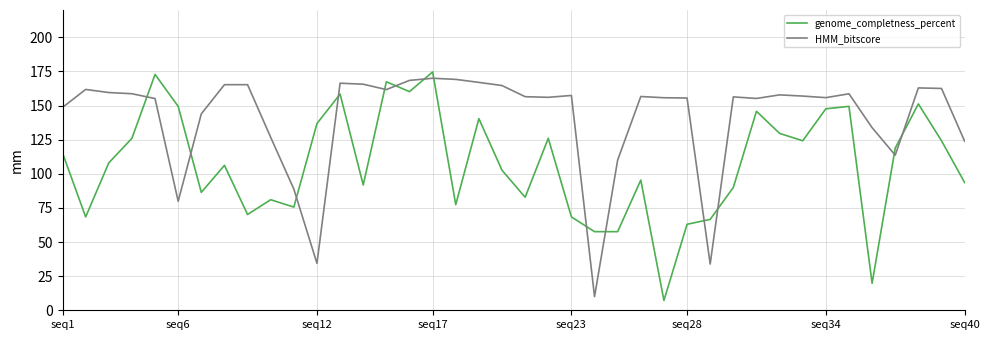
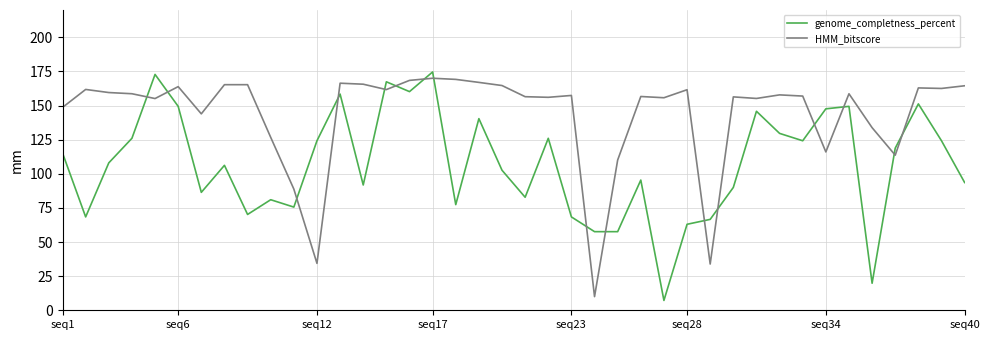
HMM_bitscore, seq6: 80 -> 164
genome_completness_percent, seq12: 137 -> 124
HMM_bitscore, seq28: 156 -> 162
HMM_bitscore, seq34: 156 -> 116
HMM_bitscore, seq40: 124 -> 164
